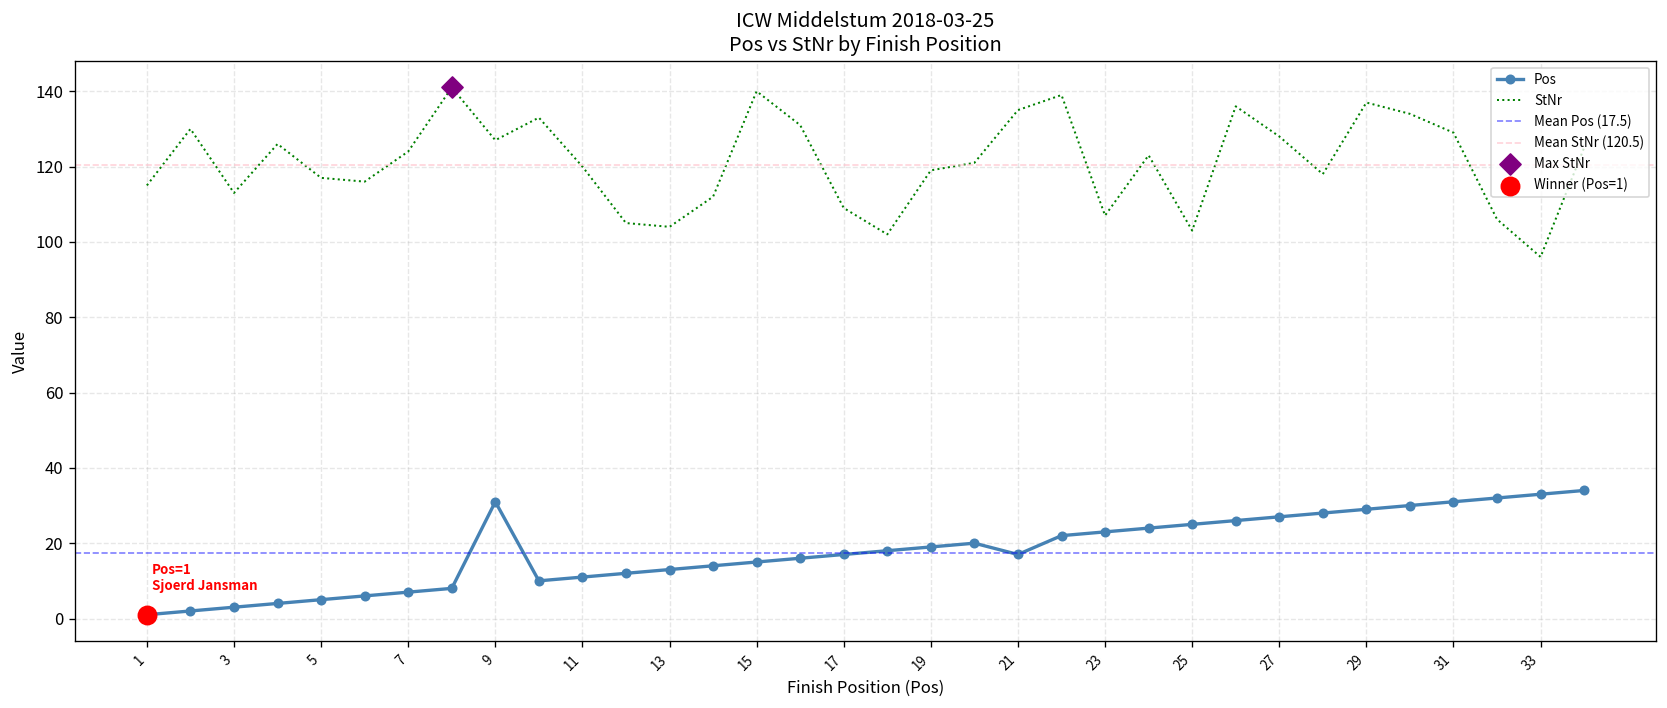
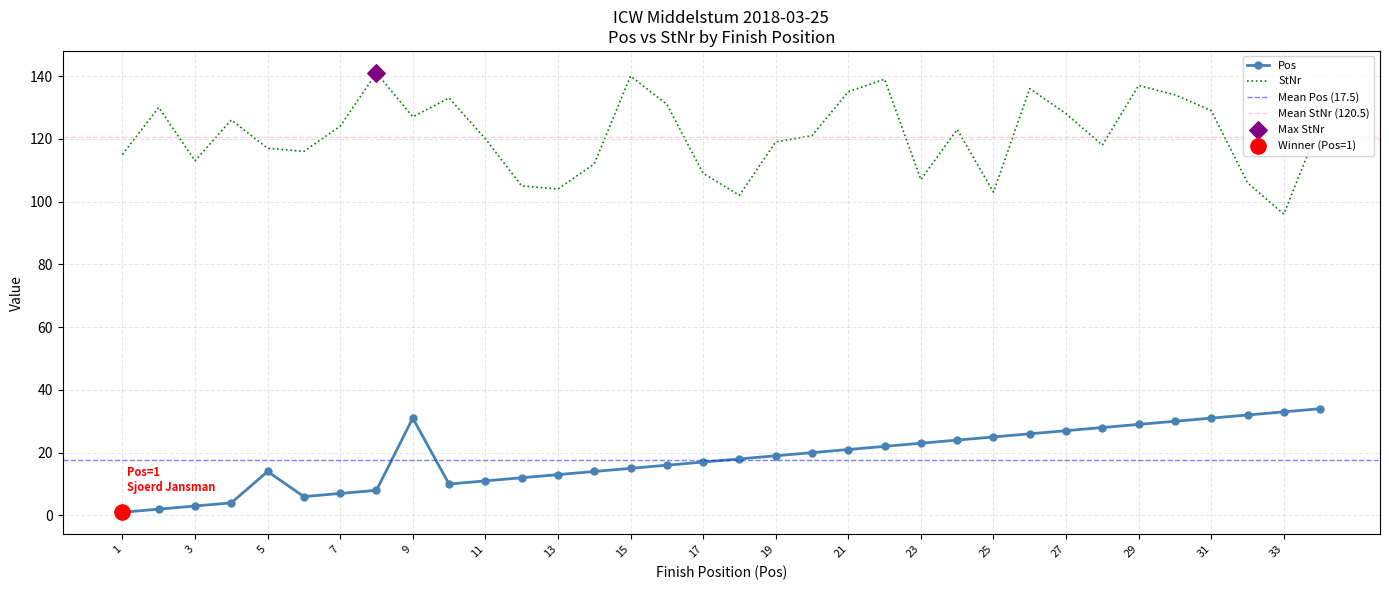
Pos, 5: 5 -> 14
Pos, 21: 17 -> 21
